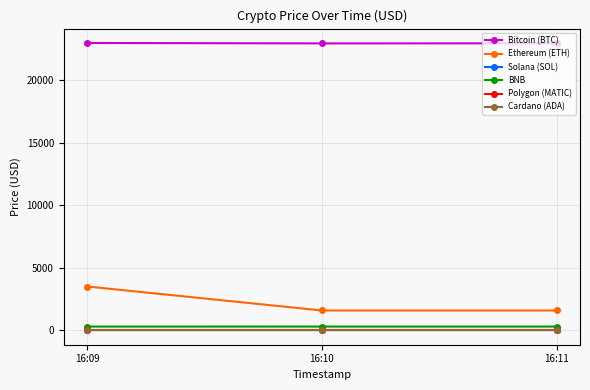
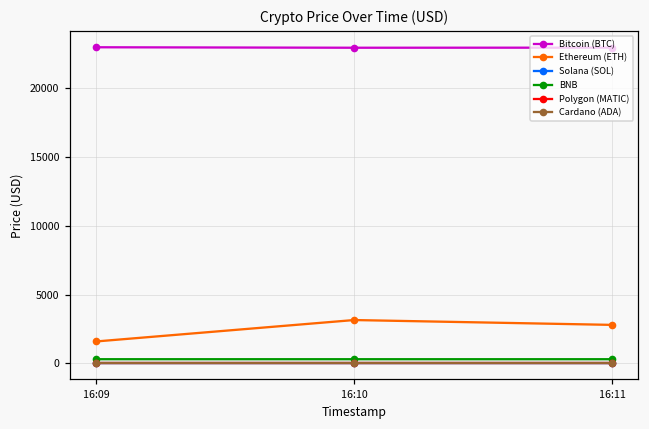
Ethereum (ETH), 16:09: 3500 -> 1600
Ethereum (ETH), 16:10: 1600 -> 3100
Ethereum (ETH), 16:11: 1600 -> 2800
